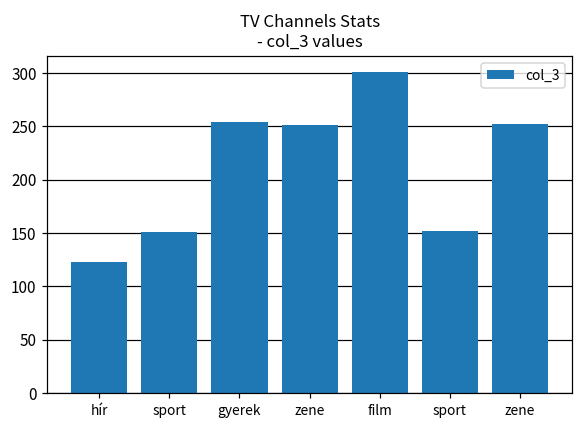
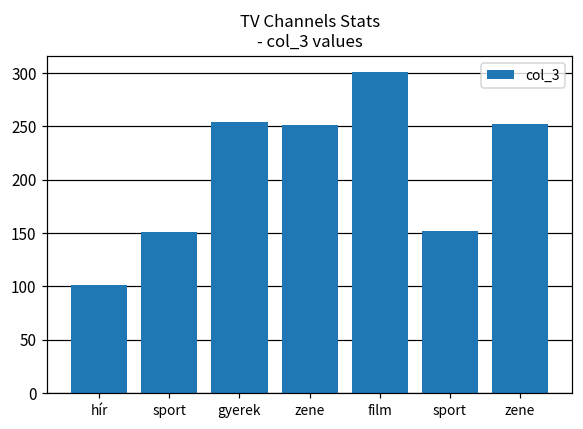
hír: 120 -> 100
